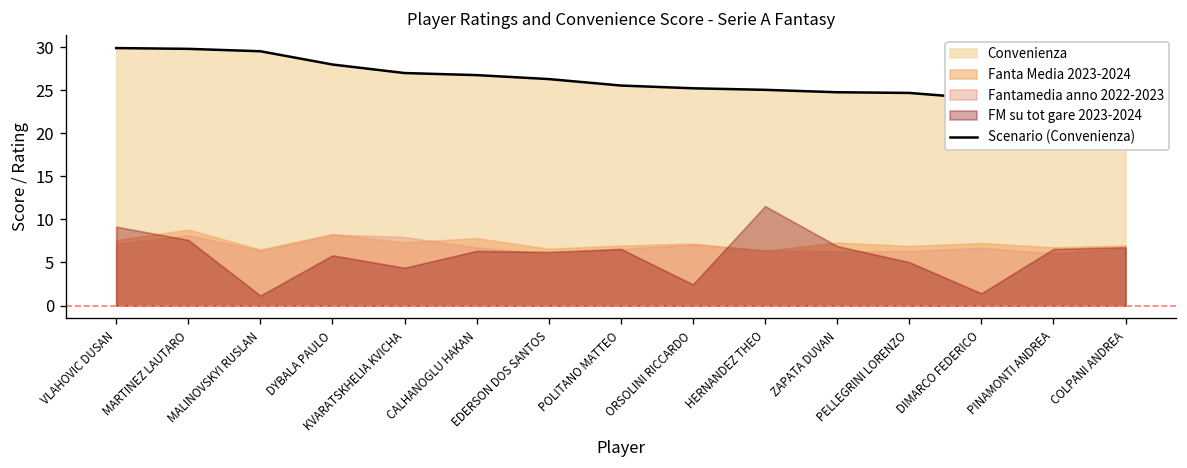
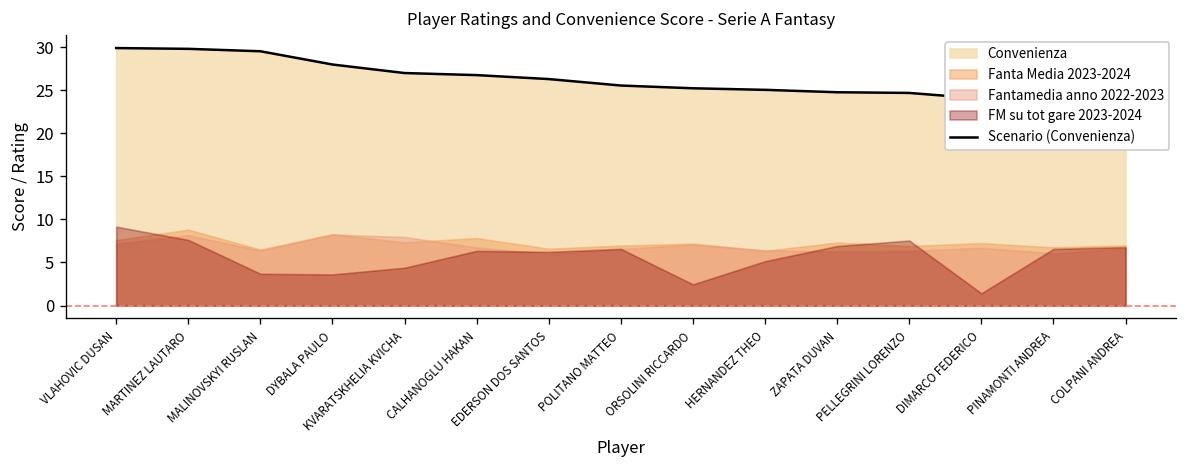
FM su tot gare 2023-2024, MALINOVSKYI RUSLAN: 1 -> 4
FM su tot gare 2023-2024, DYBALA PAULO: 6 -> 4
FM su tot gare 2023-2024, HERNANDEZ THEO: 12 -> 5
FM su tot gare 2023-2024, PELLEGRINI LORENZO: 5 -> 8
